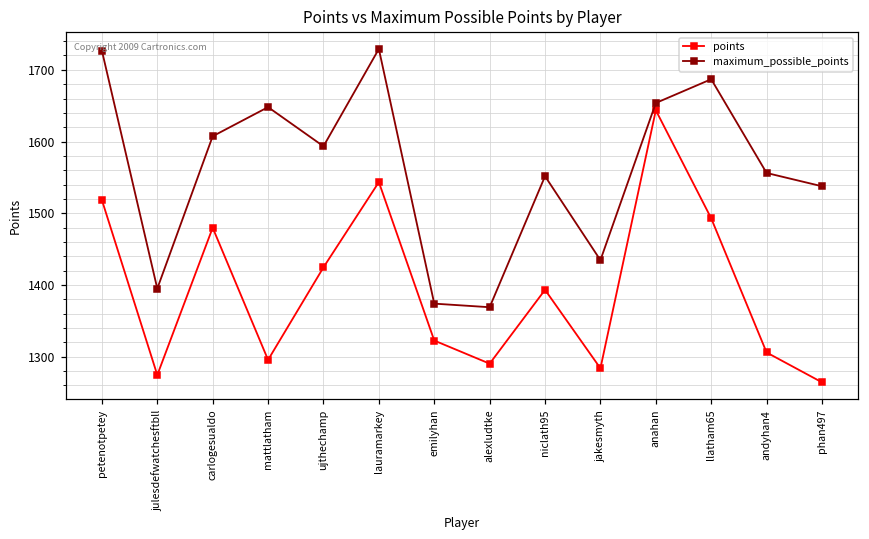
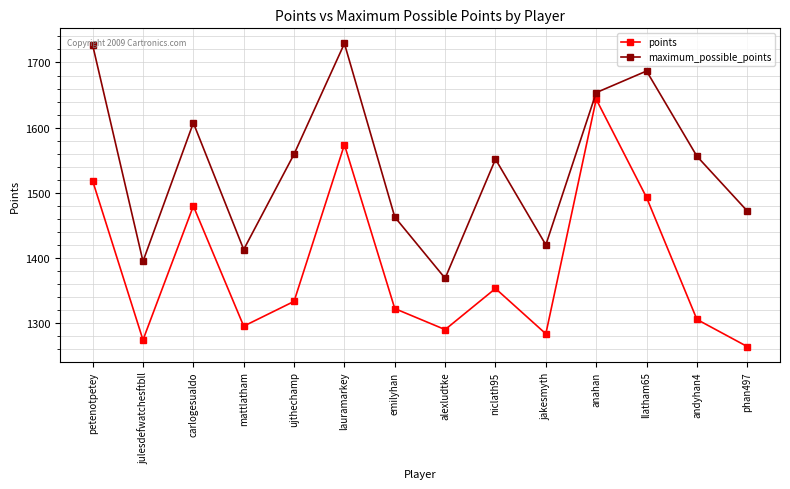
maximum_possible_points, mattlatham: 1650 -> 1410
points, ujthechamp: 1420 -> 1330
maximum_possible_points, ujthechamp: 1590 -> 1560
points, lauramarkey: 1540 -> 1570
maximum_possible_points, emilyhan: 1370 -> 1460
points, niclath95: 1390 -> 1350
maximum_possible_points, jakesmyth: 1430 -> 1420
maximum_possible_points, phan497: 1540 -> 1470
